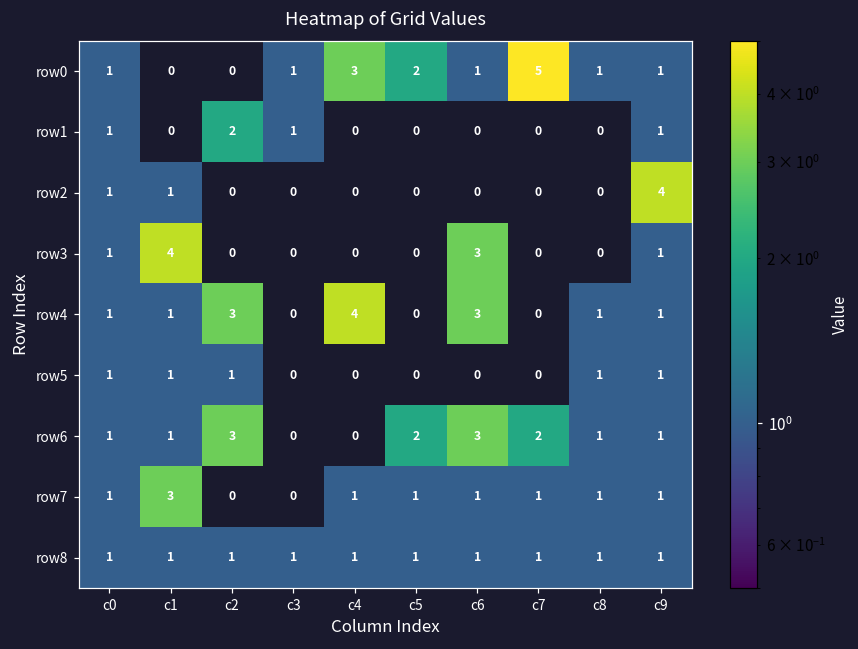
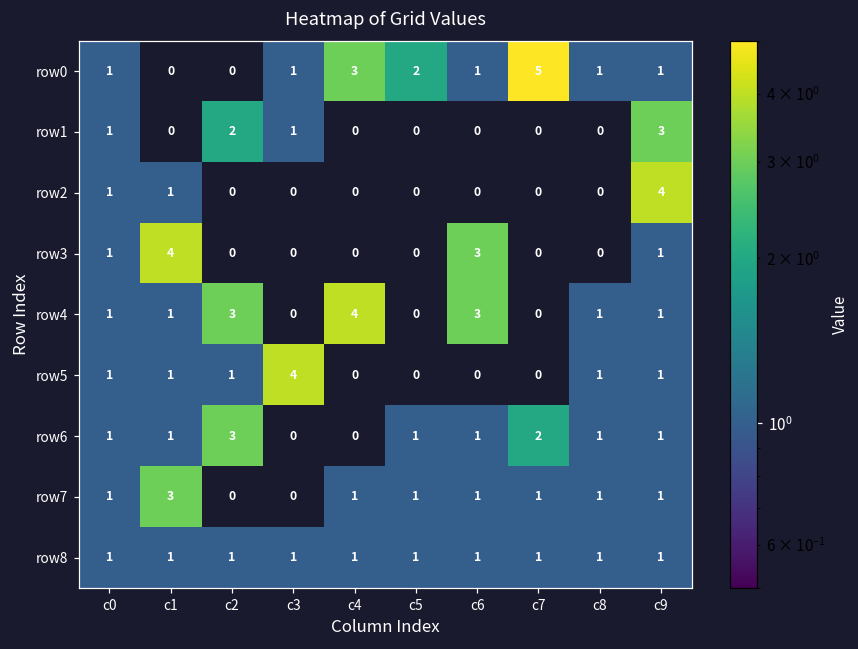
row1, c9: 1 -> 3
row5, c3: 0 -> 4
row6, c5: 2 -> 1
row6, c6: 3 -> 1
